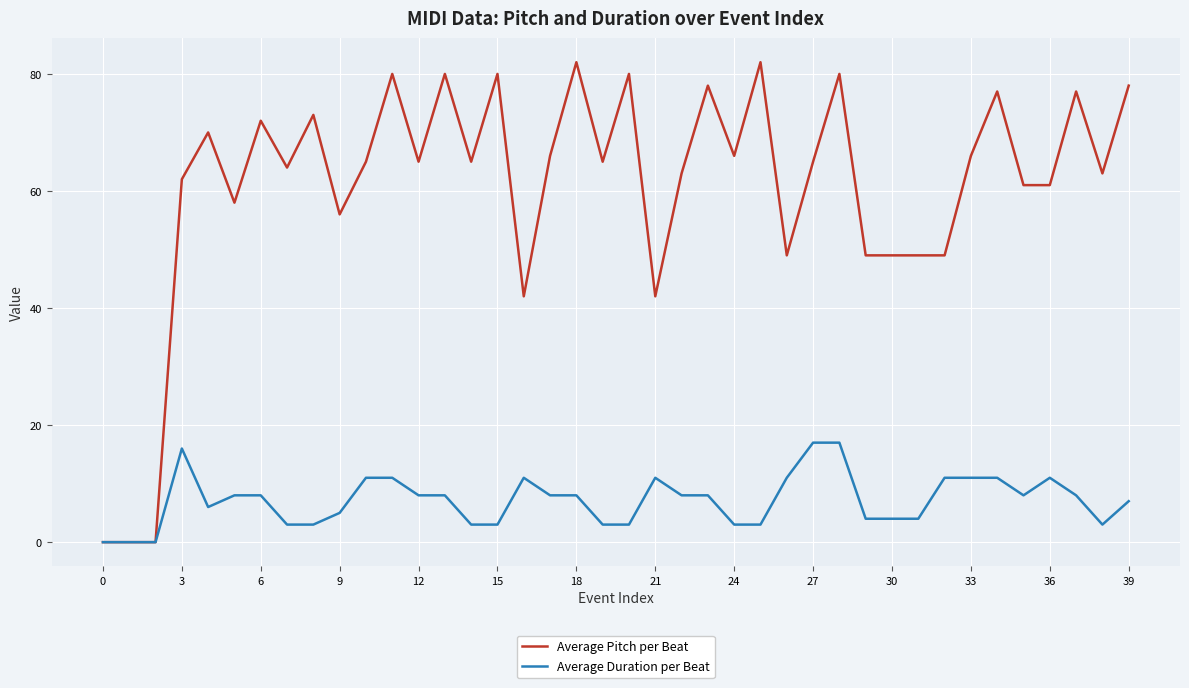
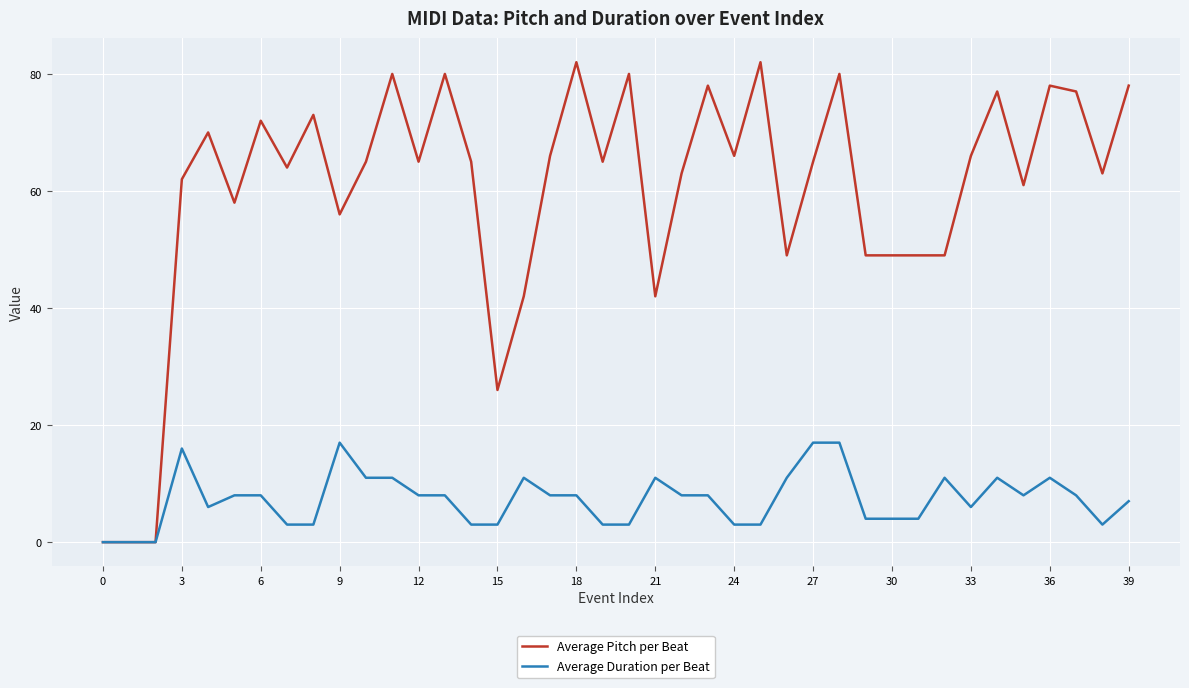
Average Duration per Beat, 9: 5 -> 17
Average Pitch per Beat, 15: 80 -> 26
Average Duration per Beat, 33: 11 -> 6
Average Pitch per Beat, 36: 61 -> 78
